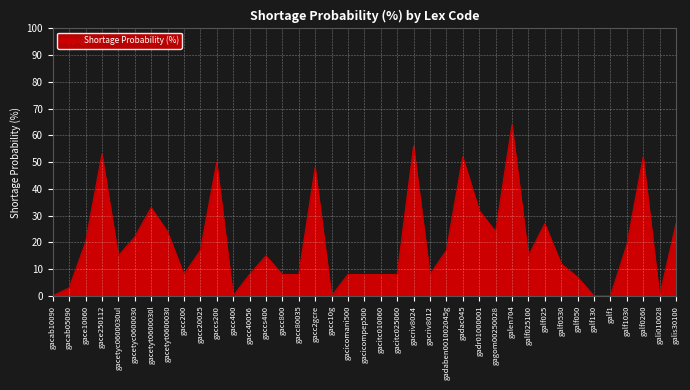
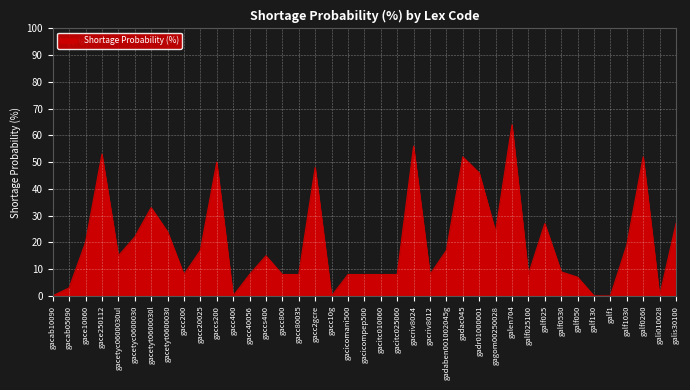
gadr01000001: 32 -> 46
galf025100: 15 -> 8
galf0530: 12 -> 9
